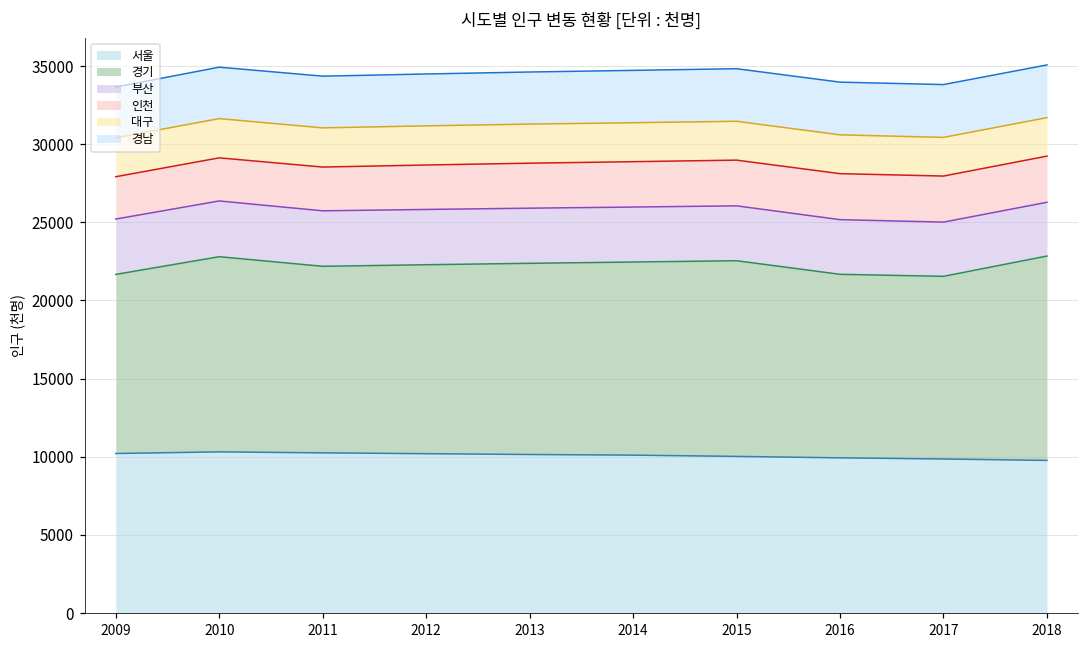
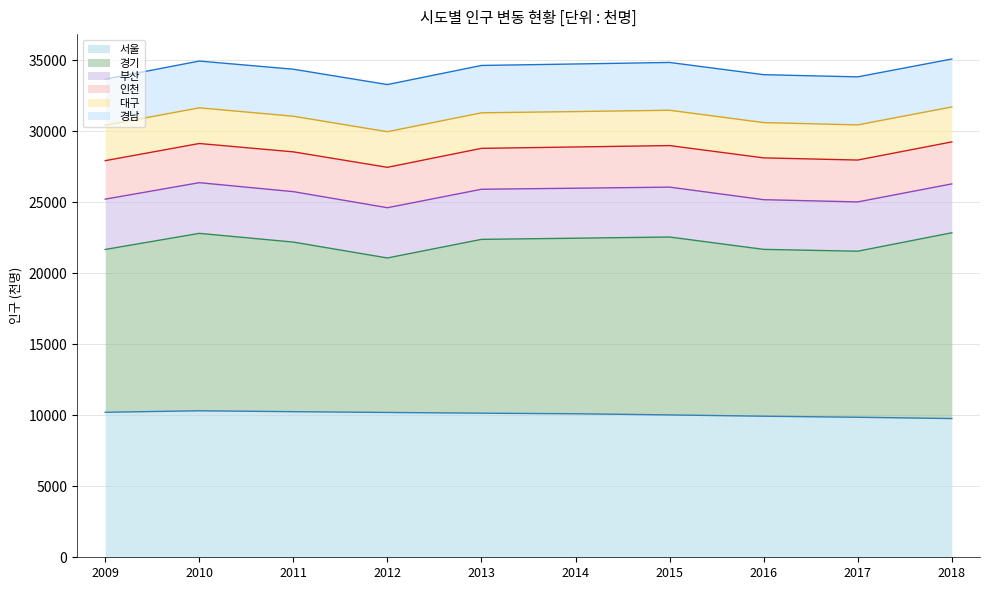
경기, 2012: 12100 -> 10900
